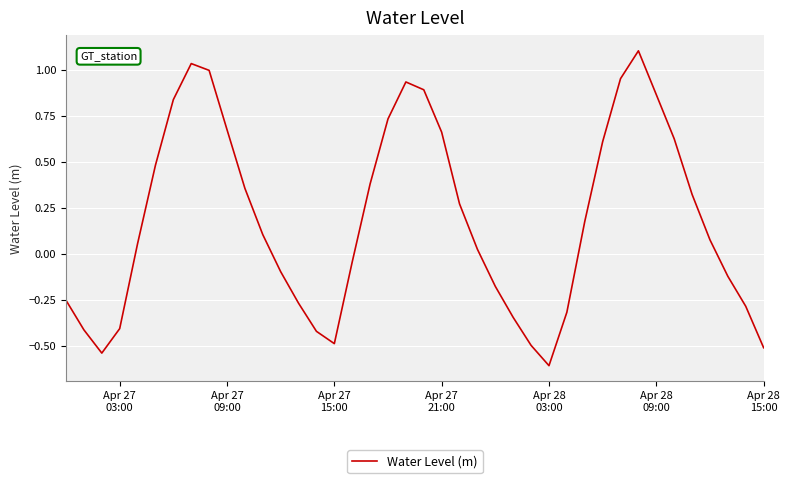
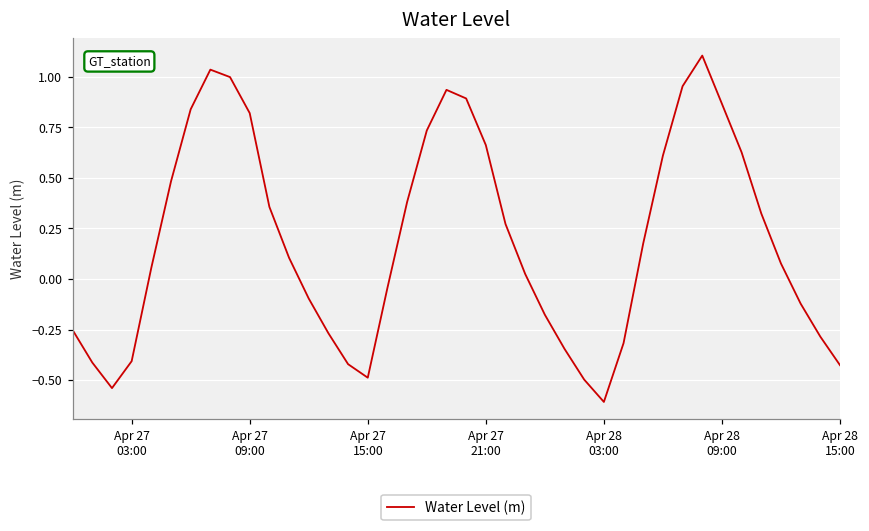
Apr 27 09:00: 0.68 -> 0.82
Apr 28 15:00: -0.51 -> -0.43
